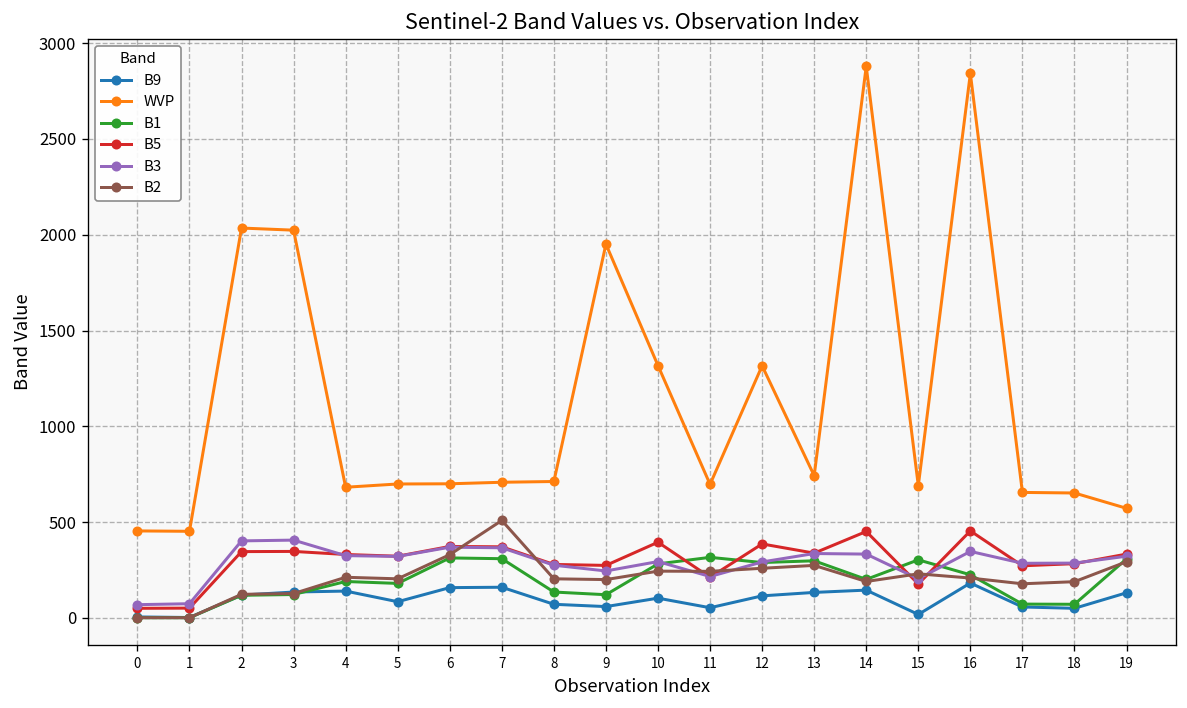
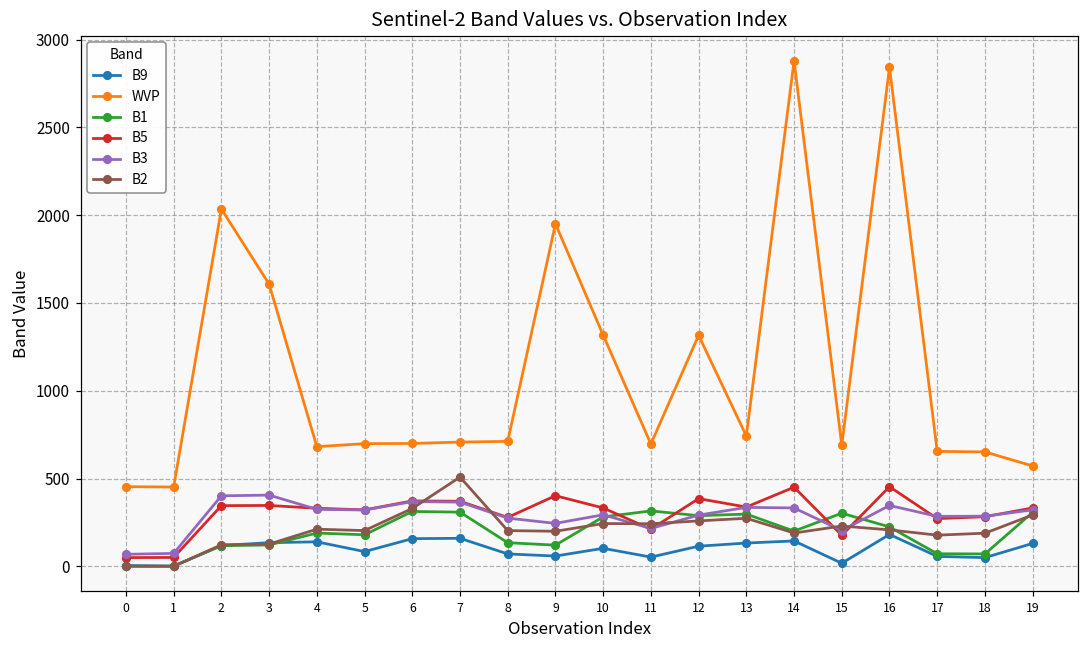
WVP, 3: 2020 -> 1610
B5, 9: 270 -> 400
B5, 10: 400 -> 330
